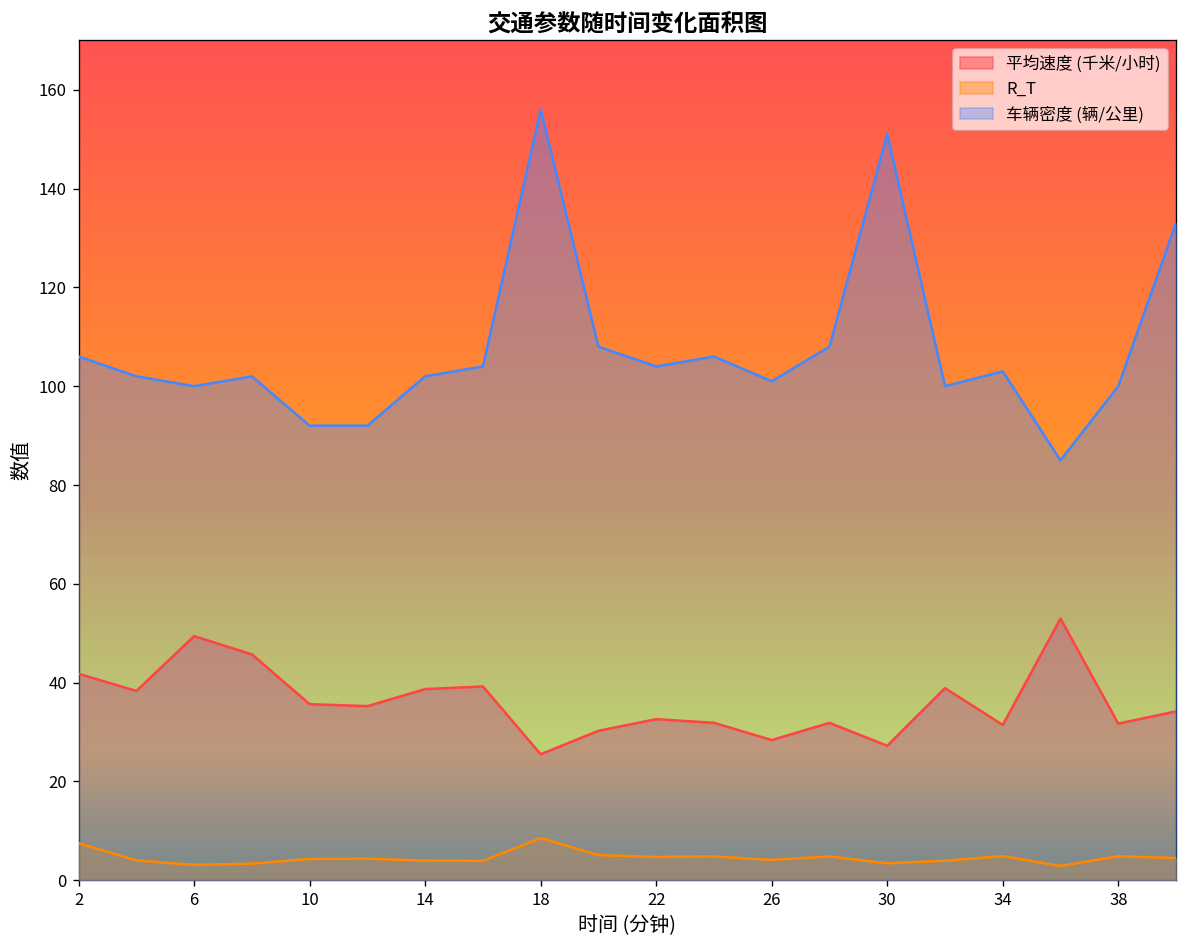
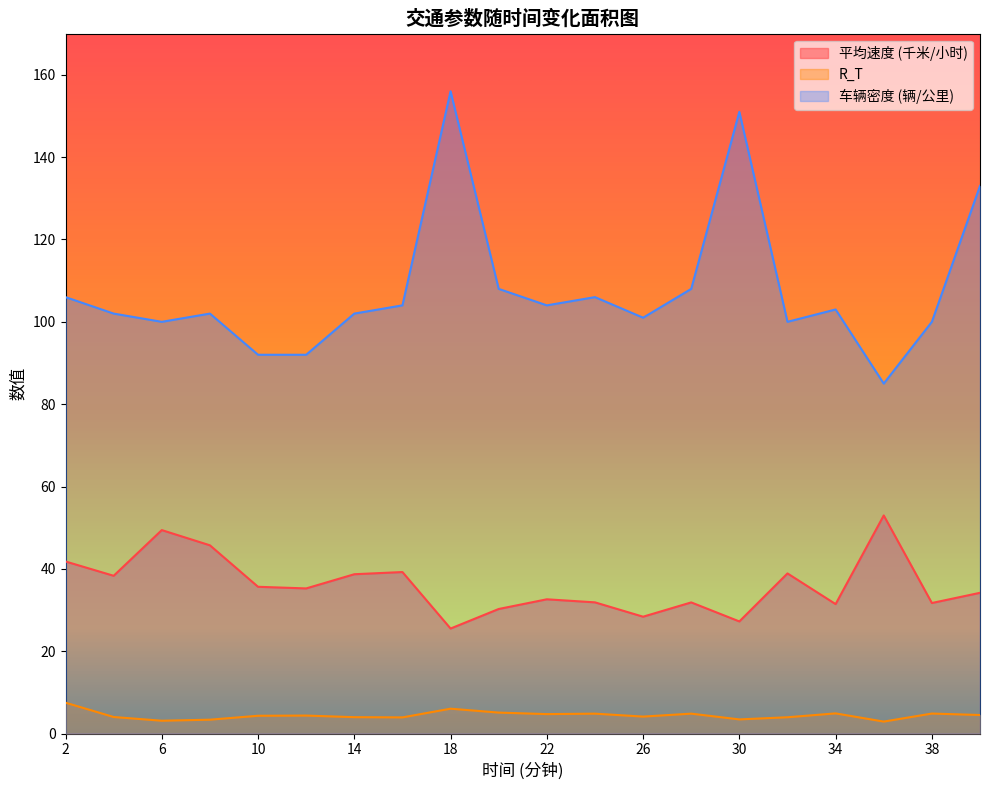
R_T, 18: 9 -> 6
